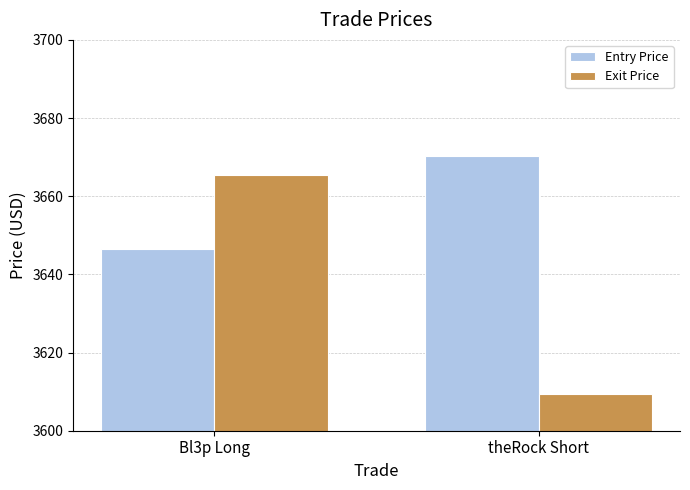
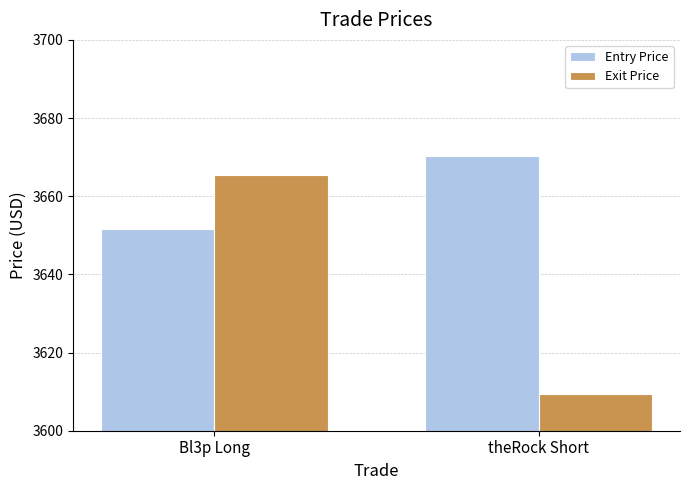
Entry Price, Bl3p Long: 3646 -> 3652
